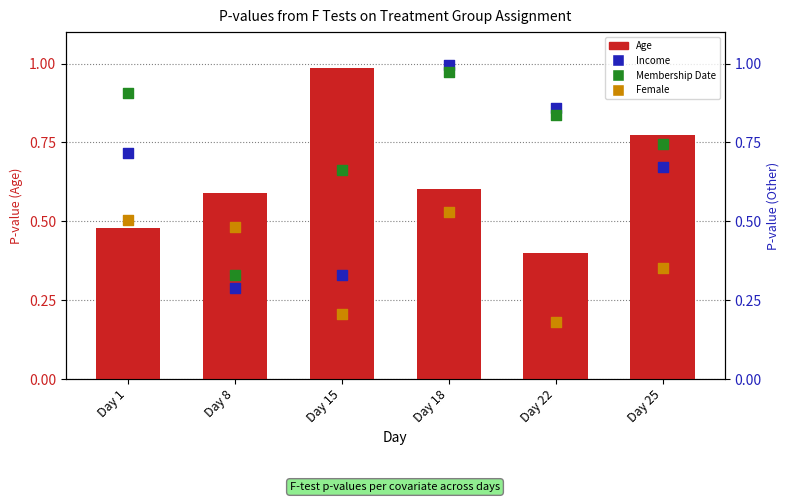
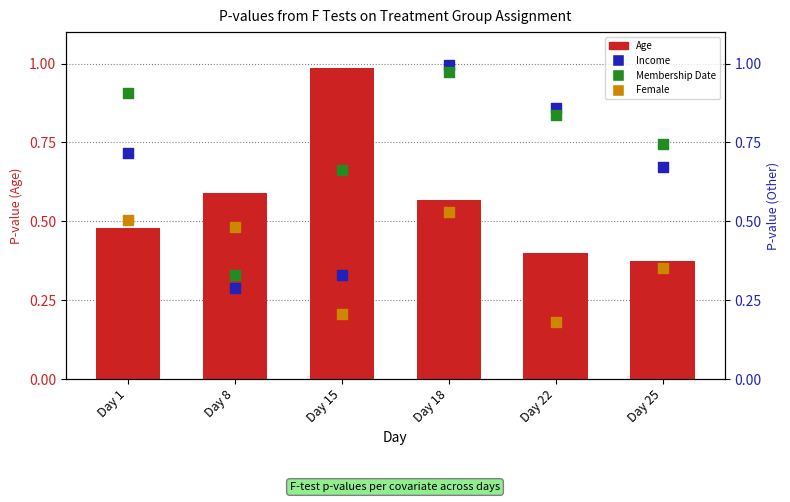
Age, Day 18: 0.60 -> 0.57
Age, Day 25: 0.77 -> 0.37
